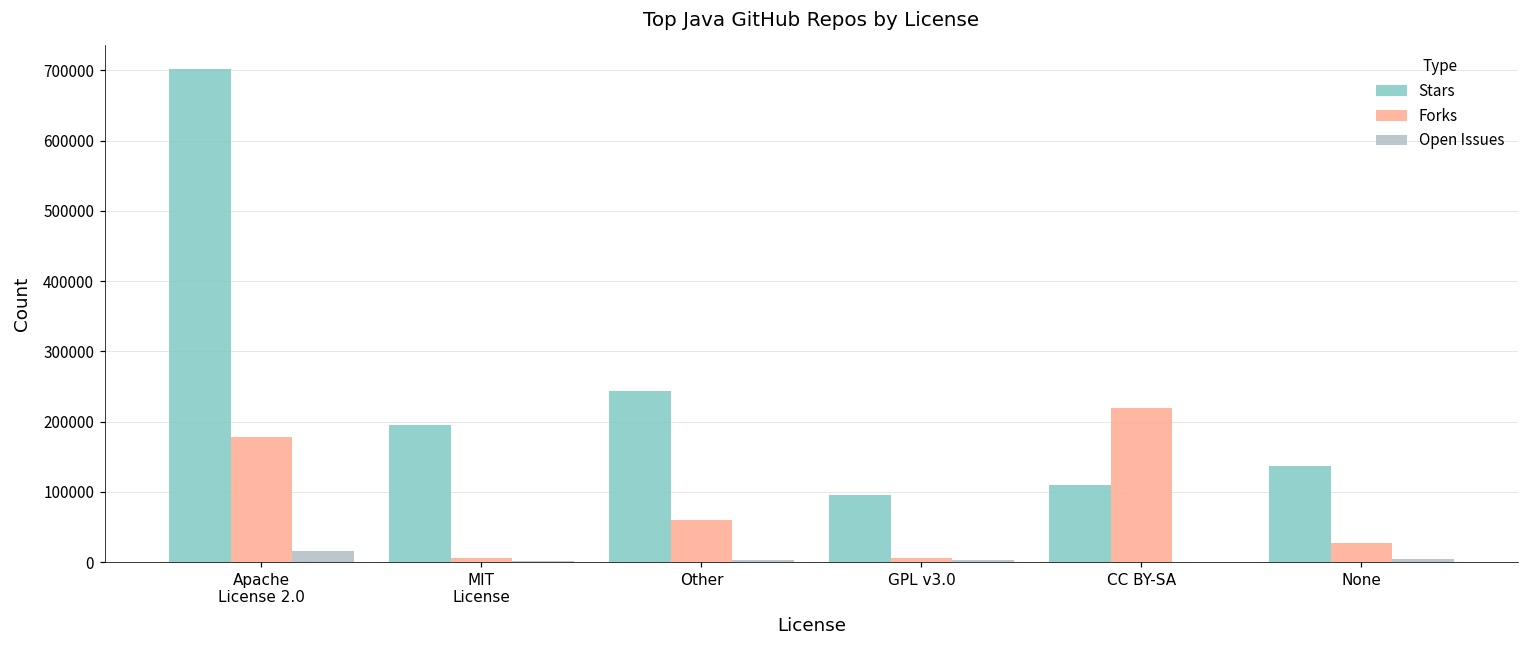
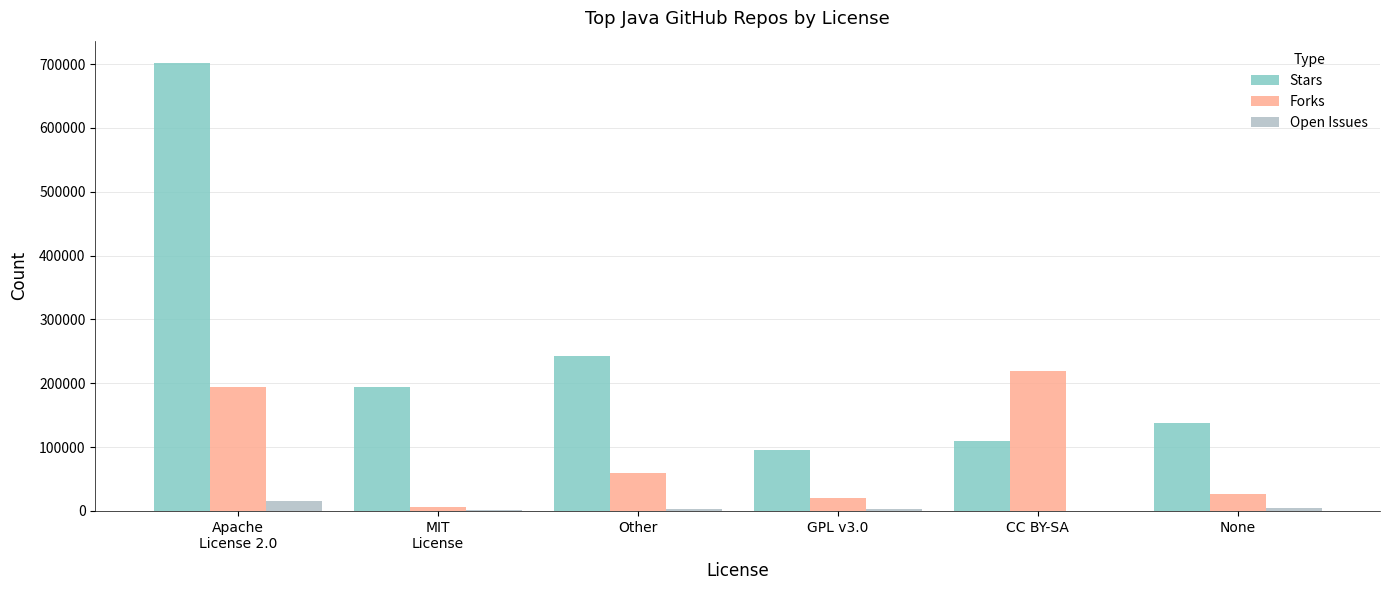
Forks, Apache License 2.0: 180000 -> 190000
Forks, GPL v3.0: 10000 -> 20000
